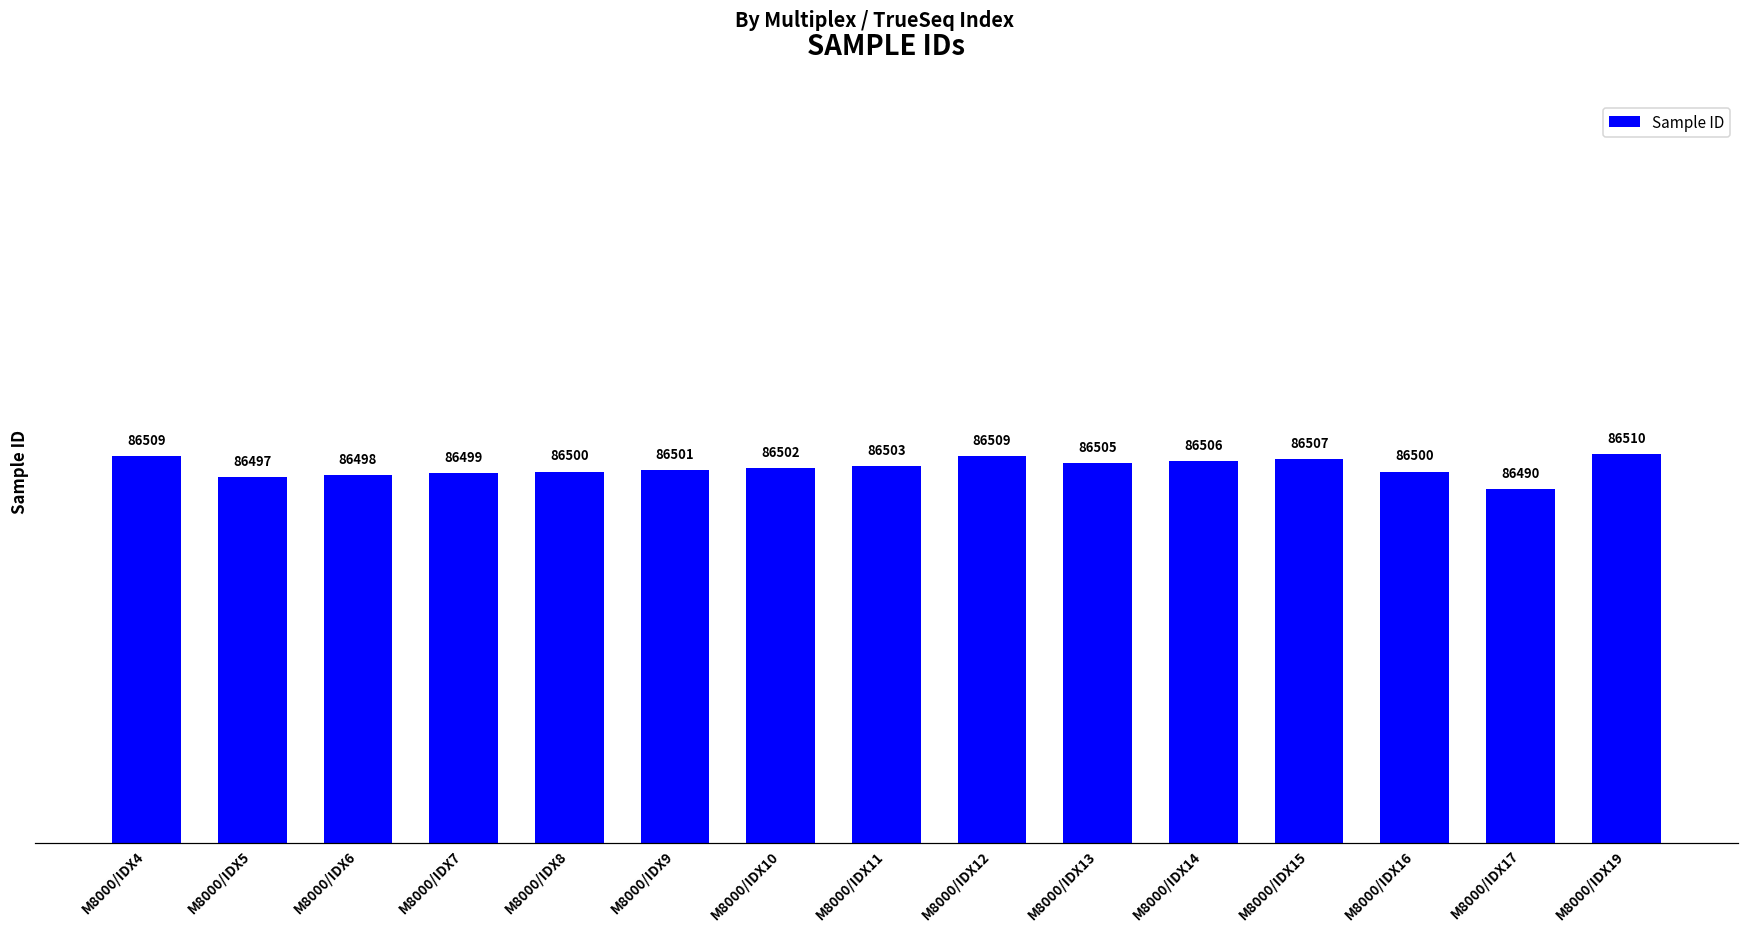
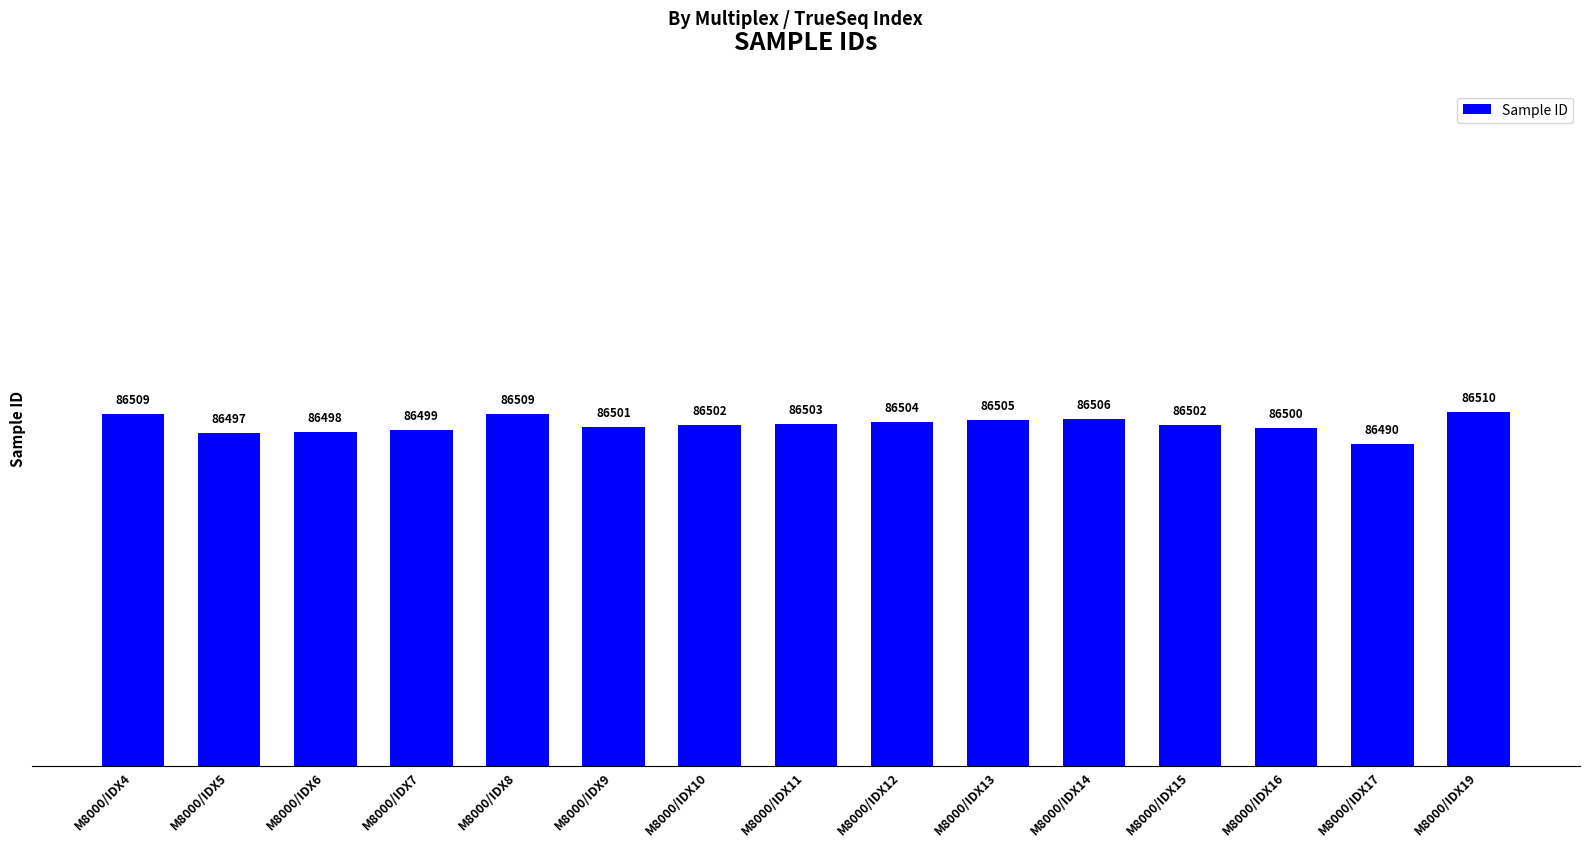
M8000/IDX8: 86500 -> 86509
M8000/IDX12: 86509 -> 86504
M8000/IDX15: 86507 -> 86502
